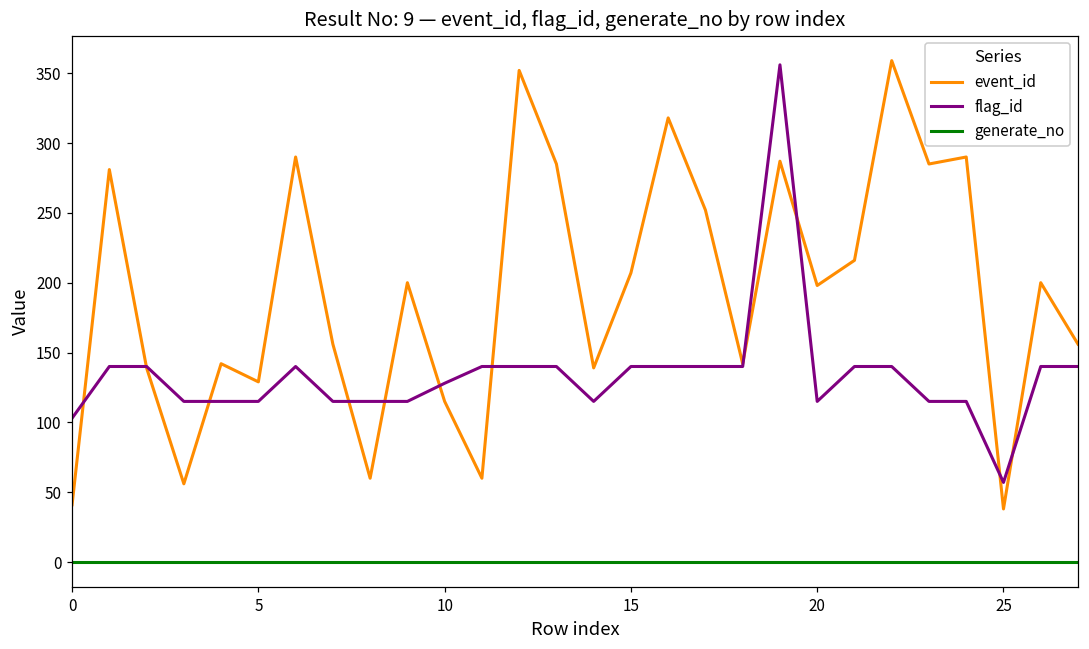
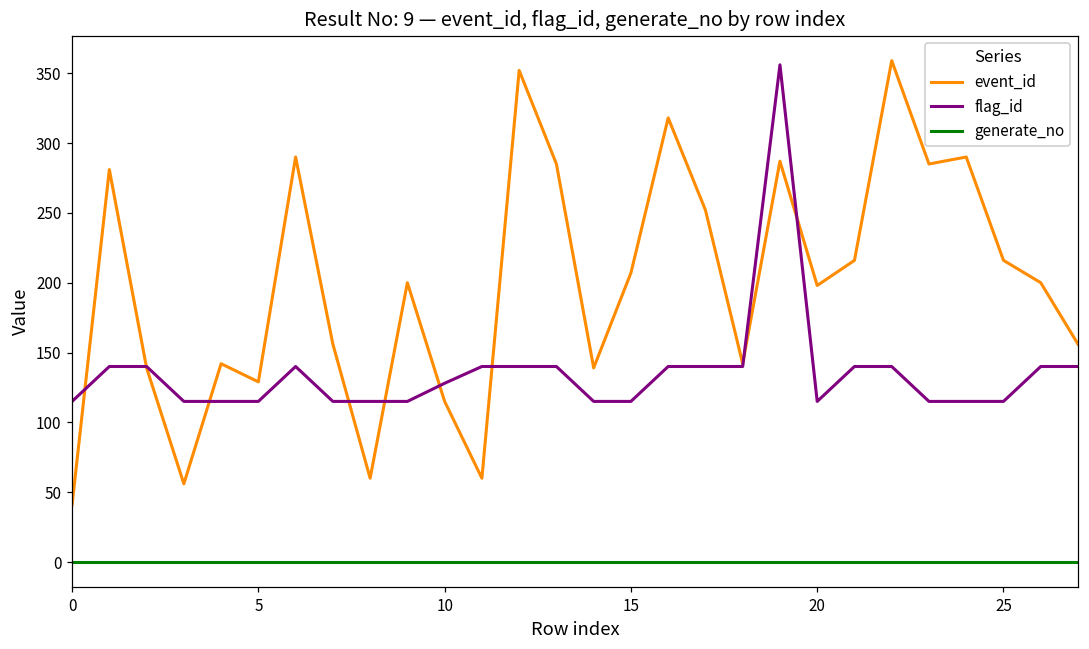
flag_id, 0: 103 -> 115
flag_id, 15: 140 -> 115
event_id, 25: 38 -> 216
flag_id, 25: 57 -> 115
